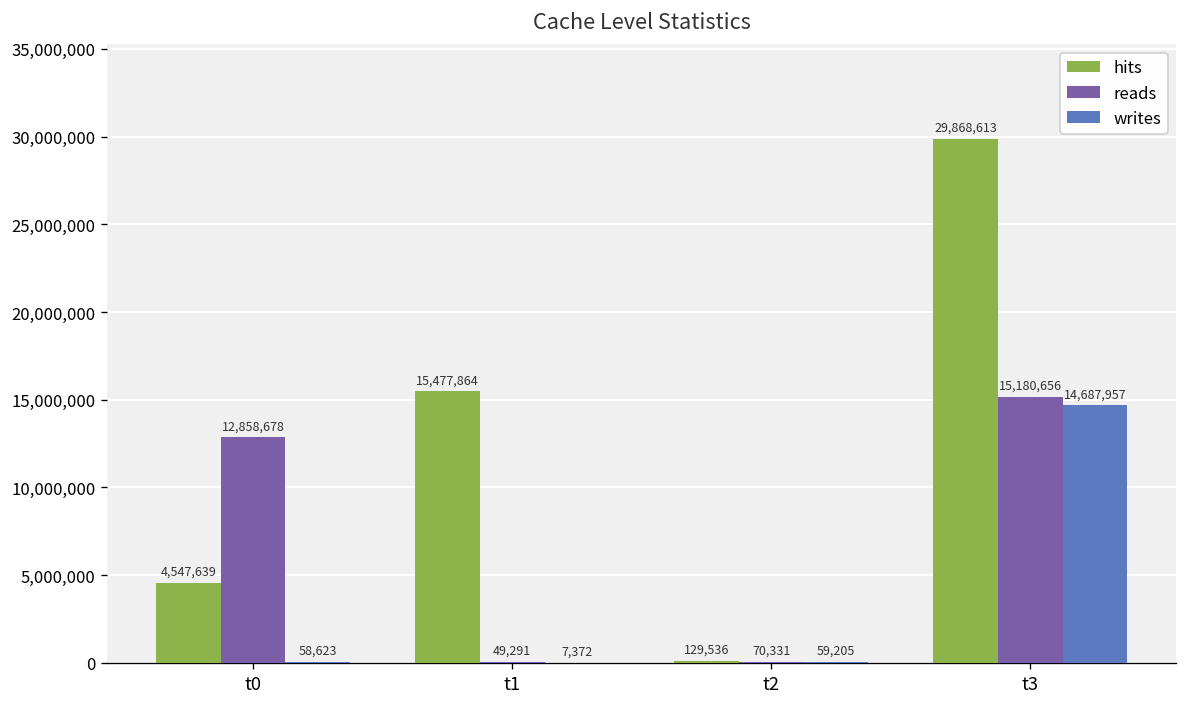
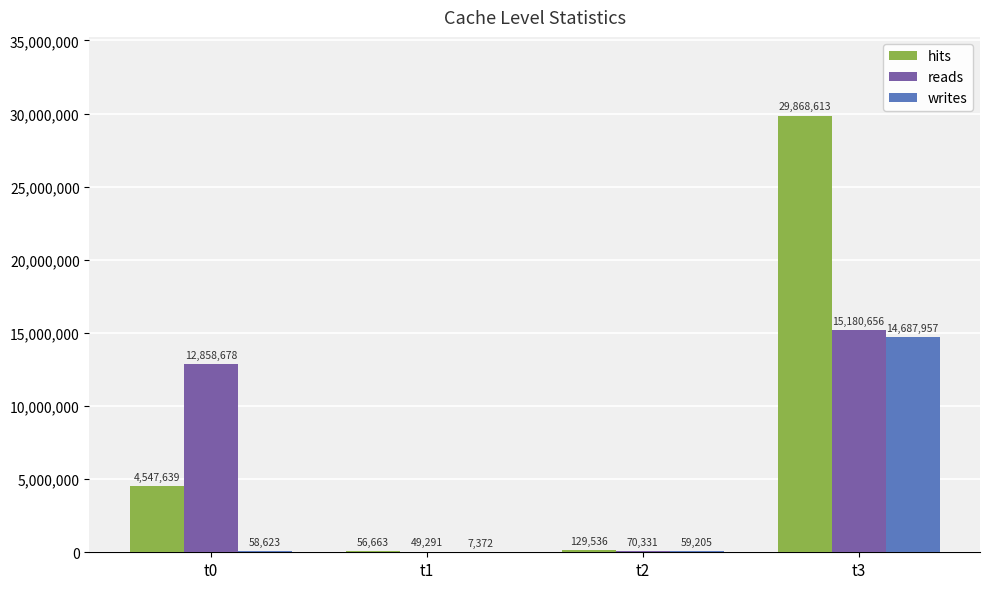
hits, t1: 15,477,864 -> 56,663
